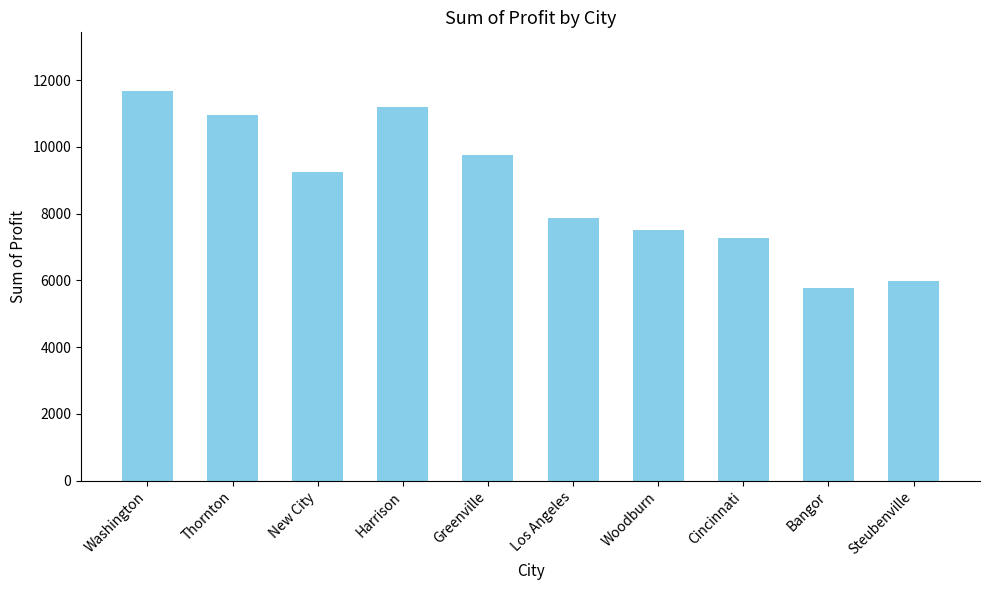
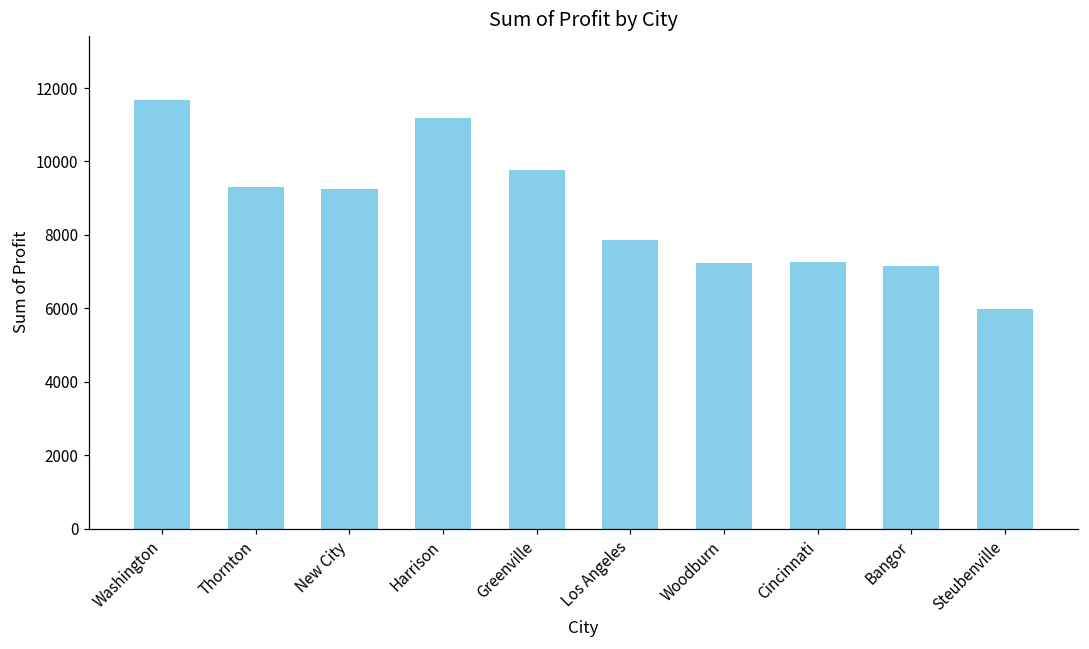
Thornton: 10900 -> 9300
Woodburn: 7500 -> 7200
Bangor: 5800 -> 7100
